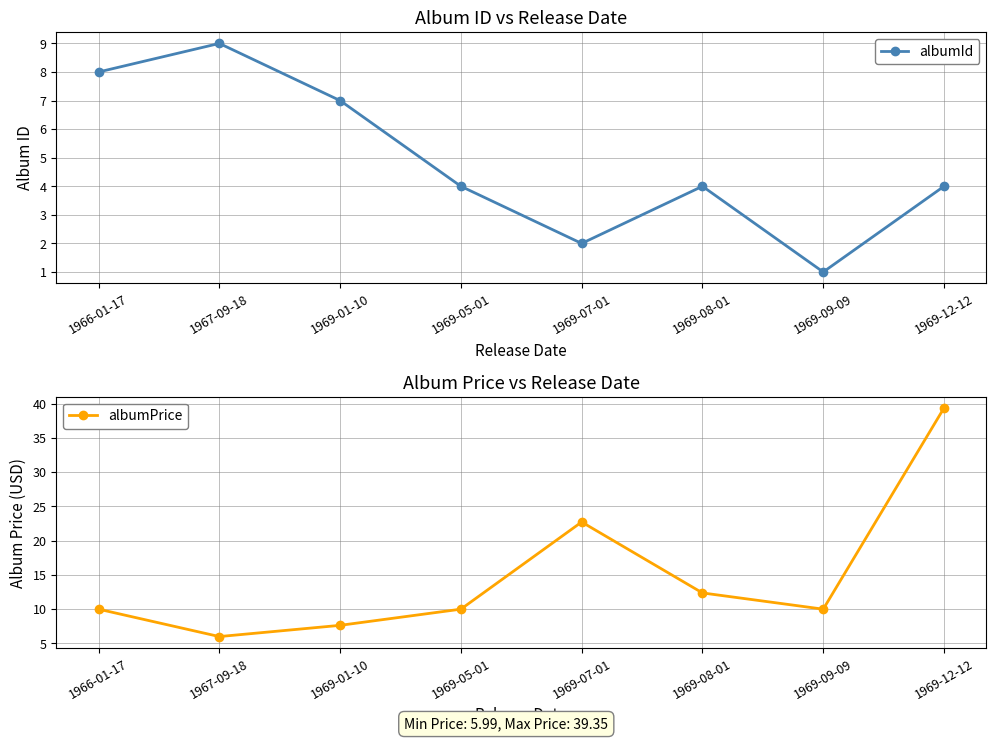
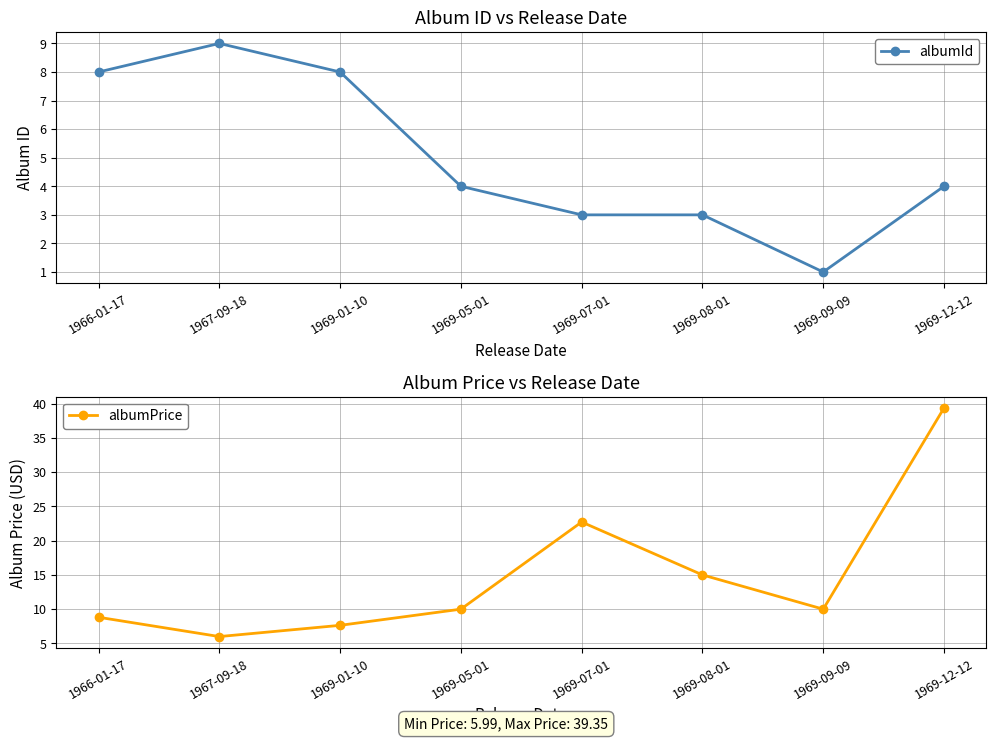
Album ID vs Release Date, 1969-01-10: 7 -> 8
Album ID vs Release Date, 1969-07-01: 2 -> 3
Album ID vs Release Date, 1969-08-01: 4 -> 3
Album Price vs Release Date, 1966-01-17: 10 -> 9
Album Price vs Release Date, 1969-08-01: 12 -> 15
